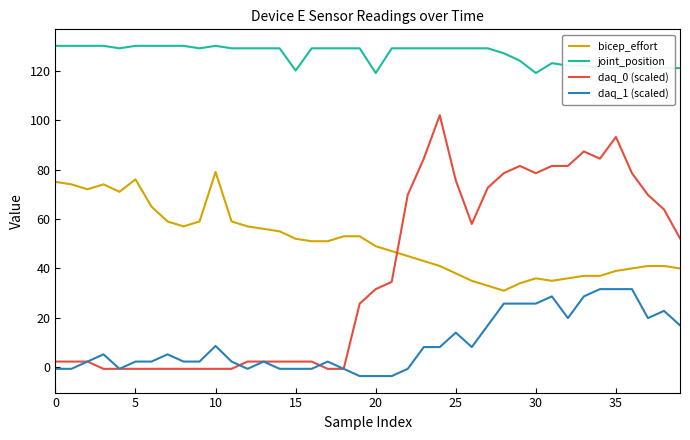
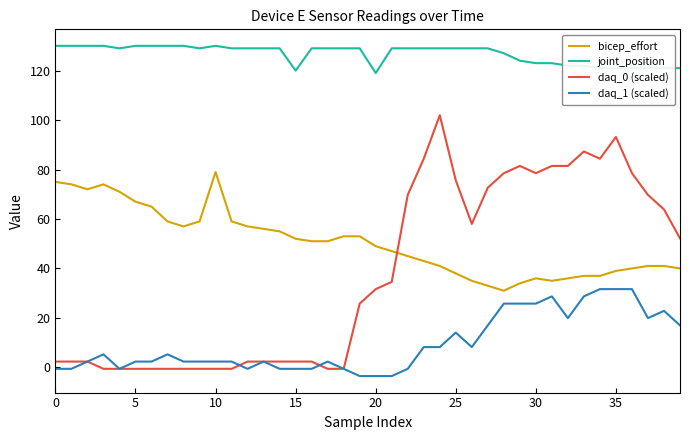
bicep_effort, 5: 76 -> 67
daq_1 (scaled), 10: 9 -> 2
joint_position, 30: 119 -> 123
